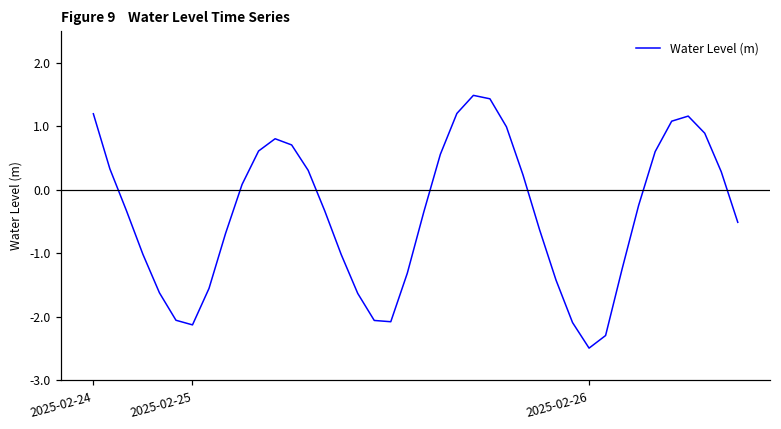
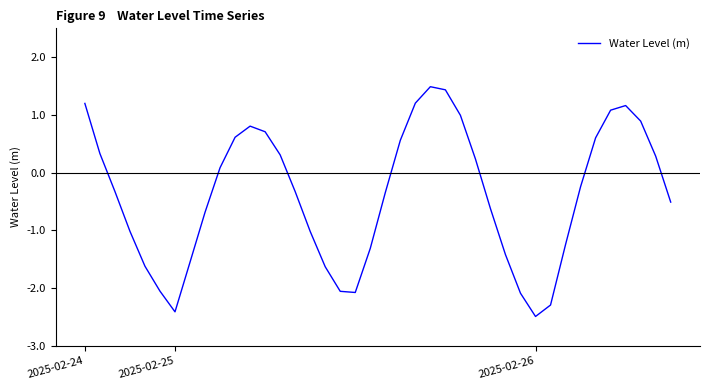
2025-02-25: -2.1 -> -2.4
